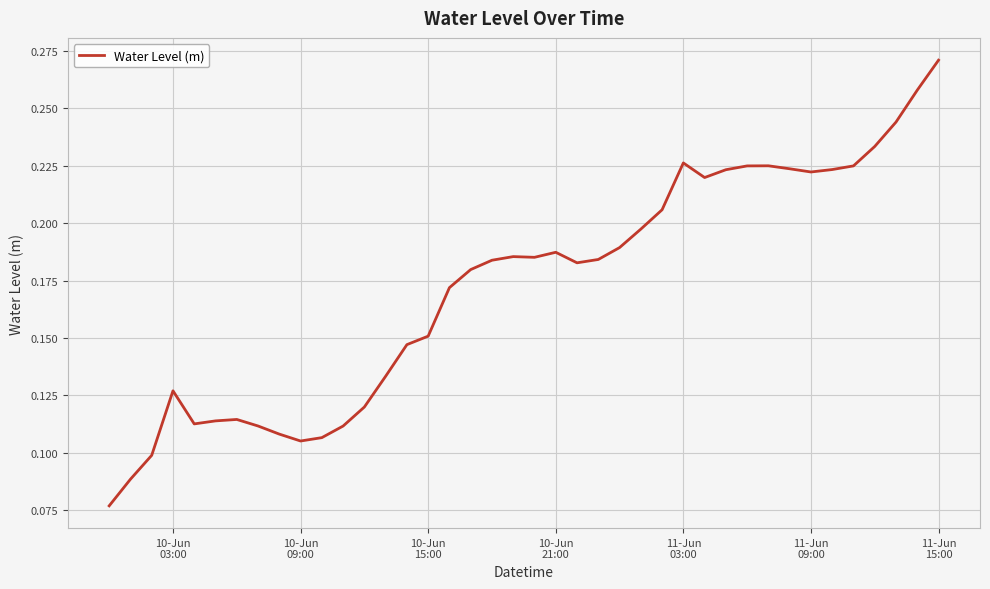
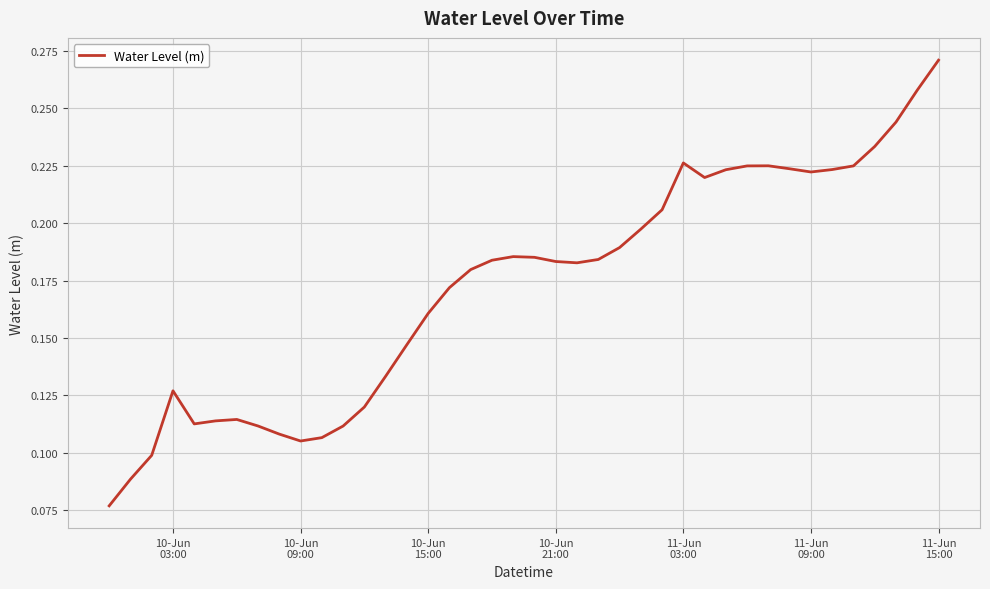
10-Jun 15:00: 0.151 -> 0.161
10-Jun 21:00: 0.187 -> 0.183
